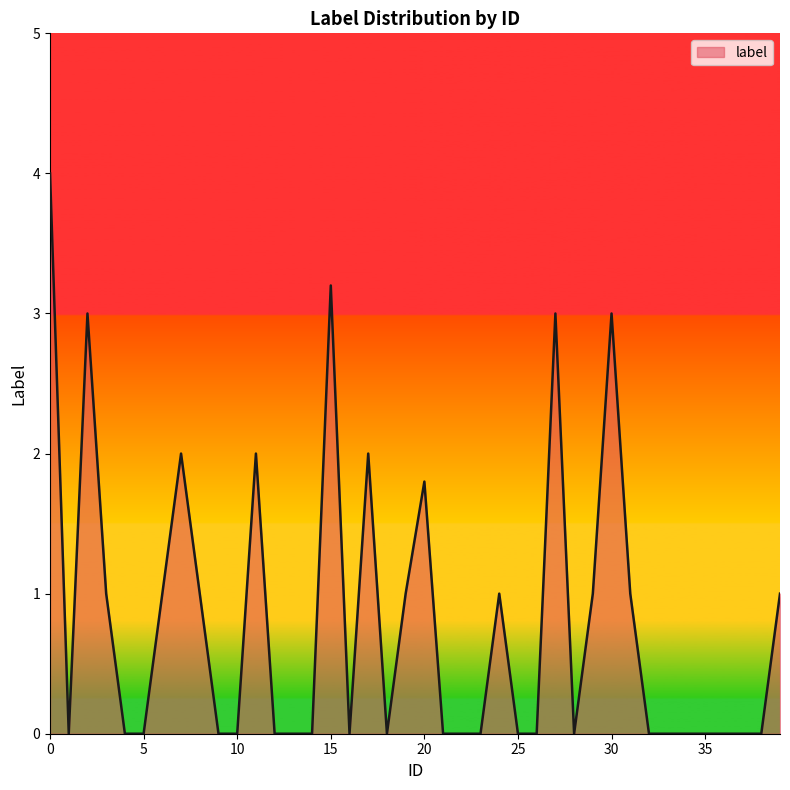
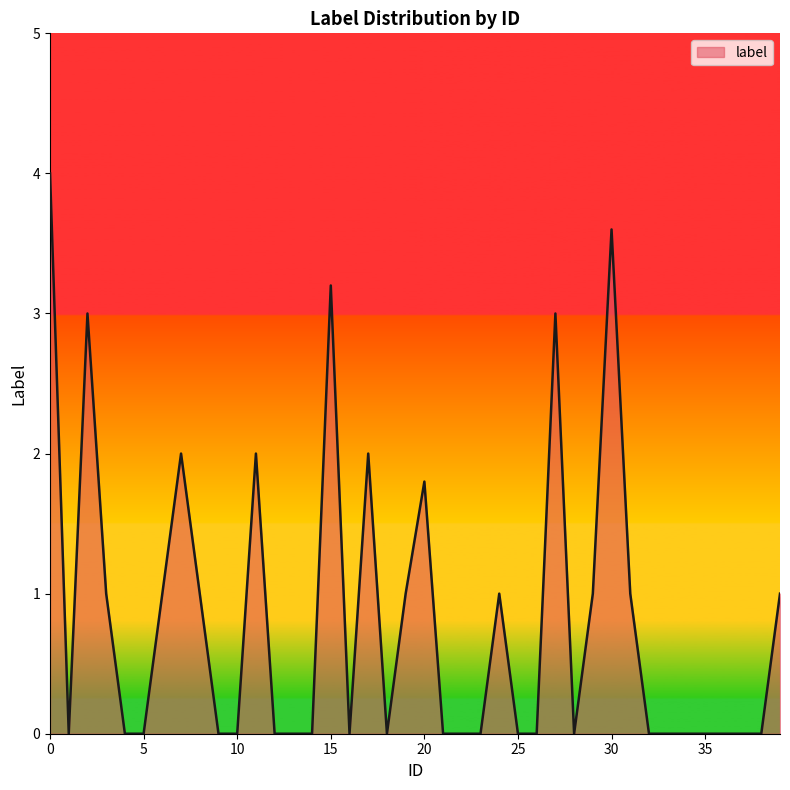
30: 3.0 -> 3.6
